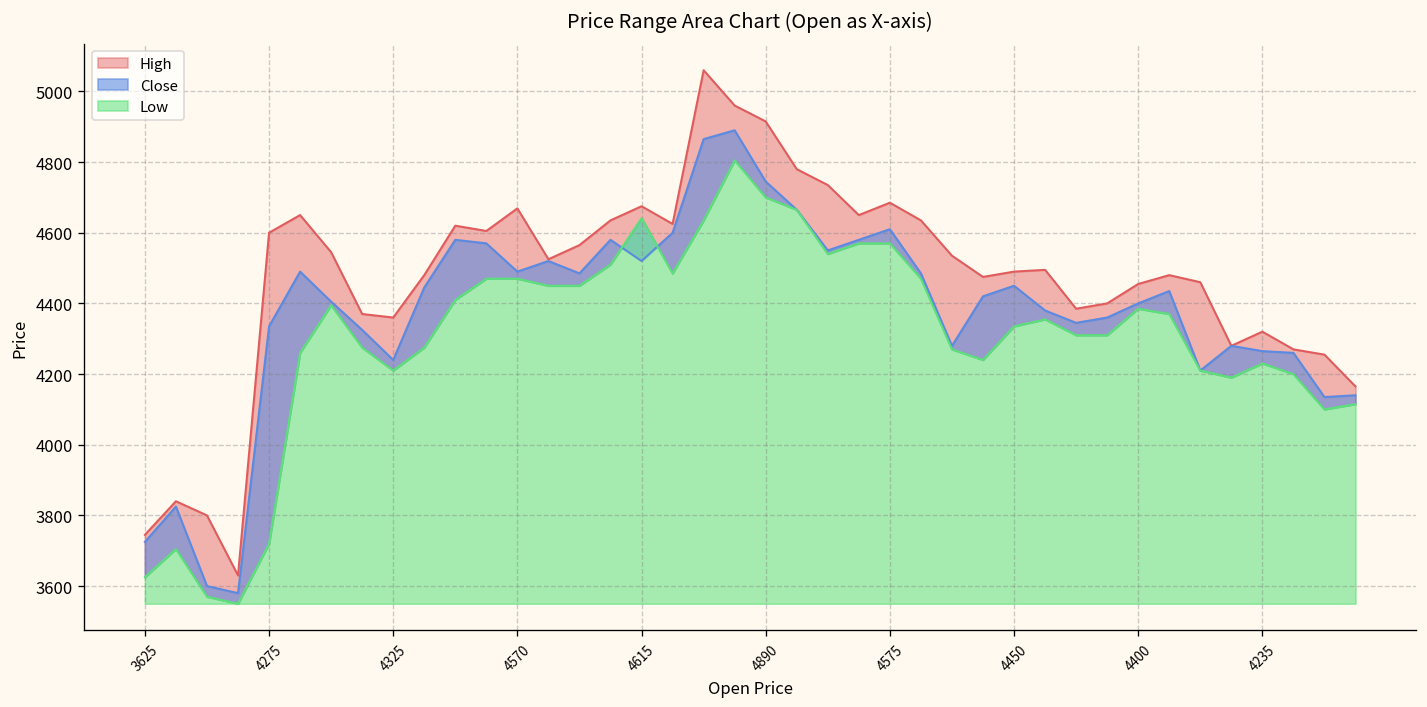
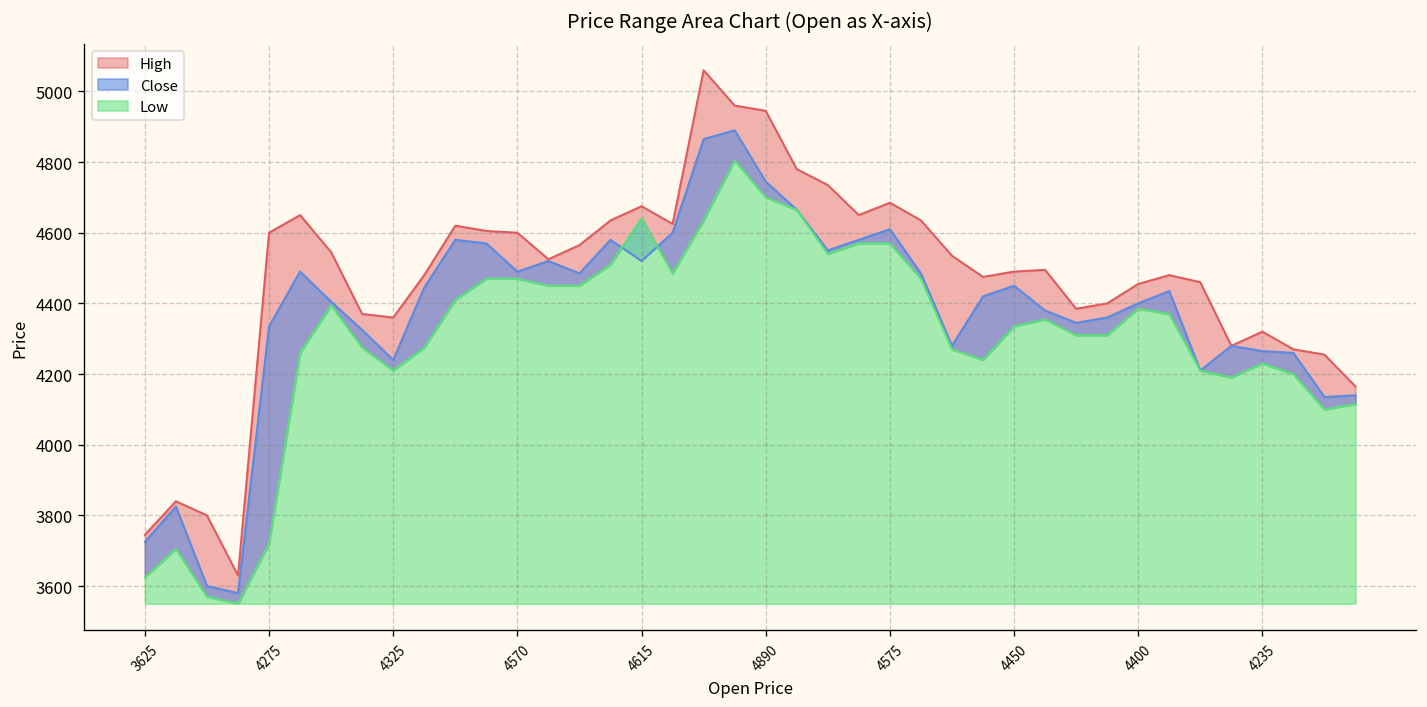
High, 4570: 4670 -> 4600
High, 4890: 4920 -> 4950
